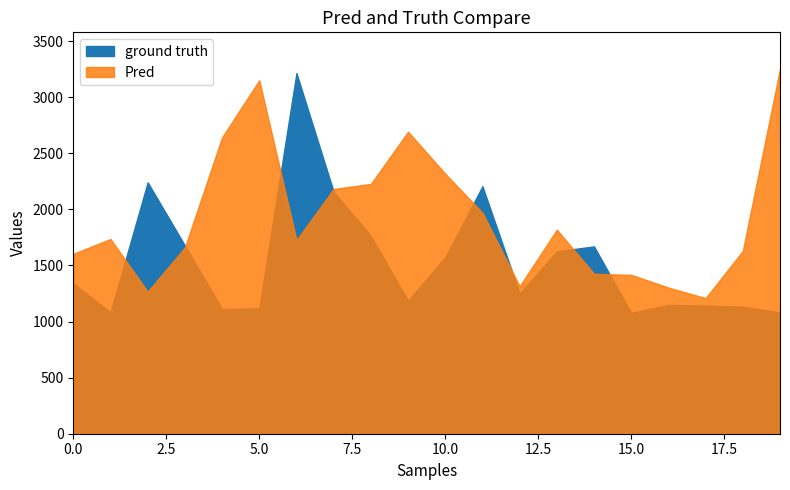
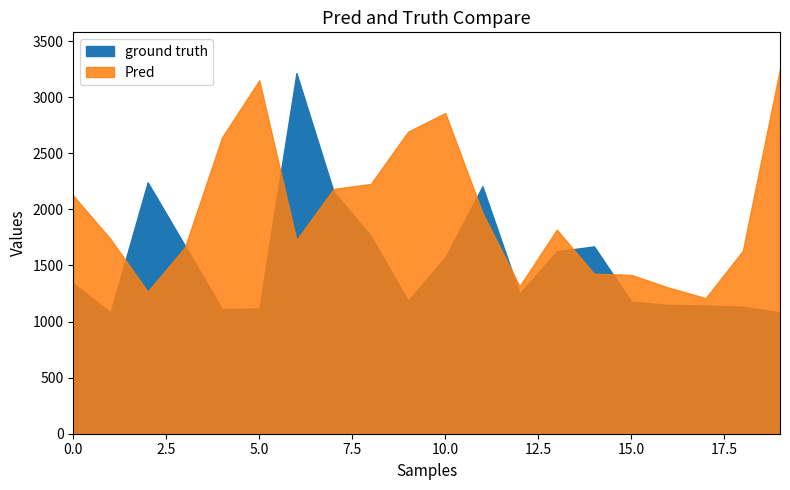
Pred, 0.0: 1600 -> 2120
Pred, 10.0: 2320 -> 2860
ground truth, 15.0: 1080 -> 1180
